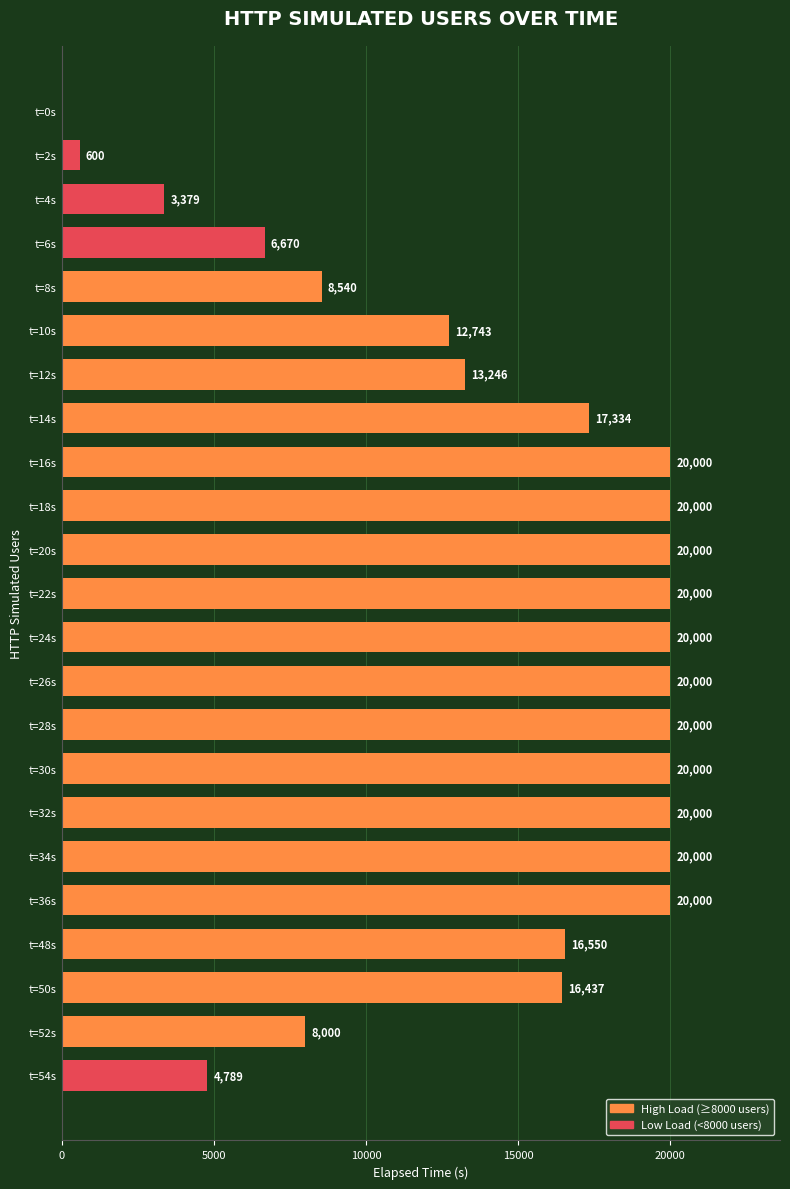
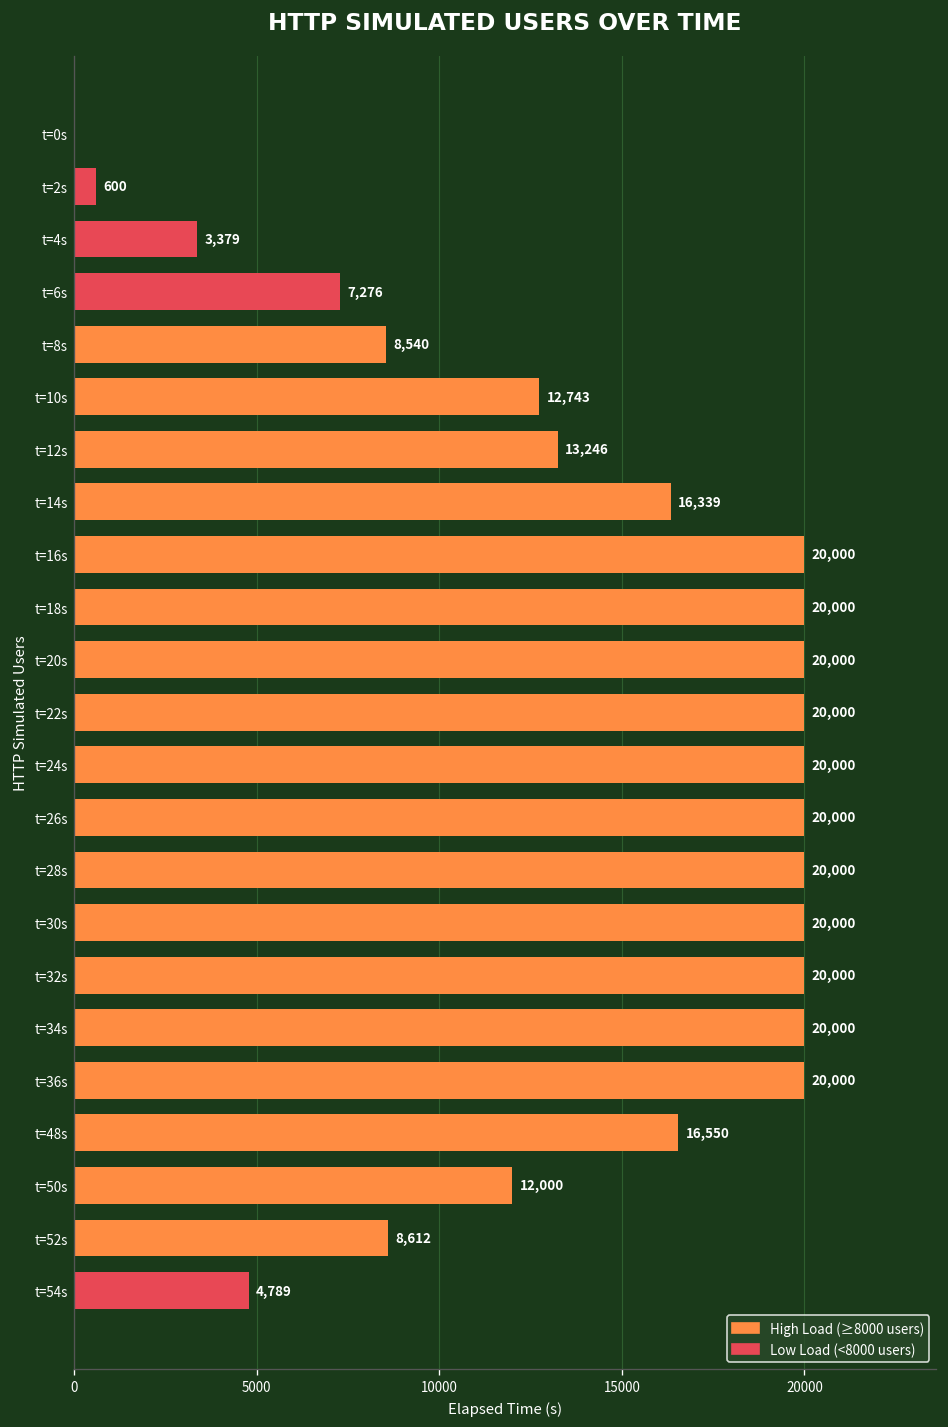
t=6s: 6,670 -> 7,276
t=14s: 17,334 -> 16,339
t=50s: 16,437 -> 12,000
t=52s: 8,000 -> 8,612
